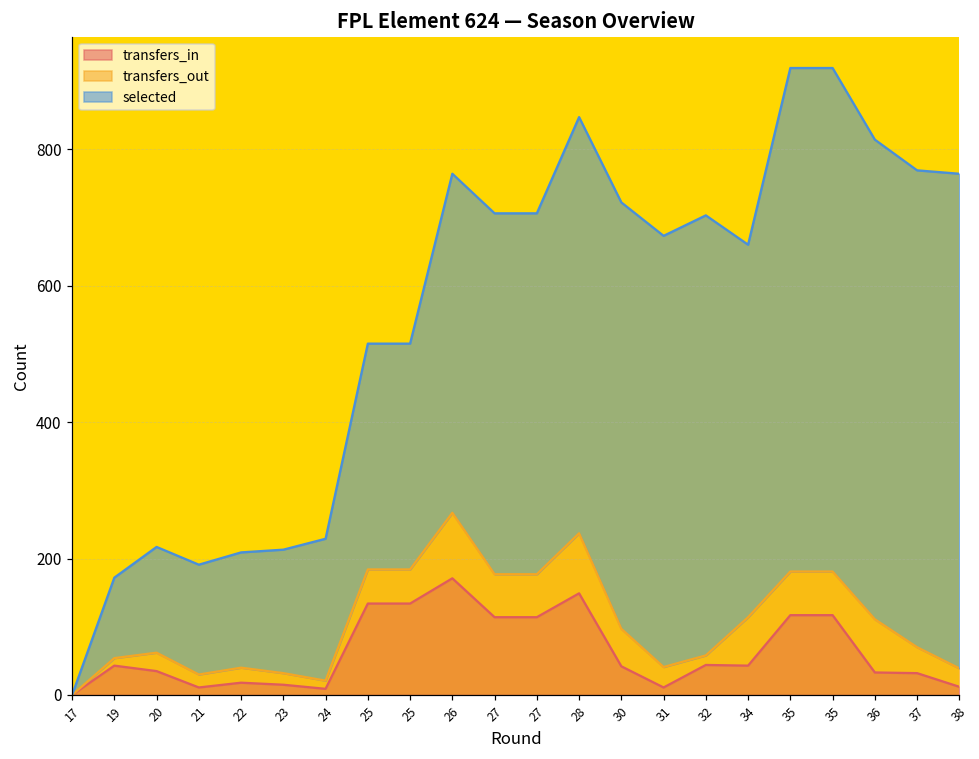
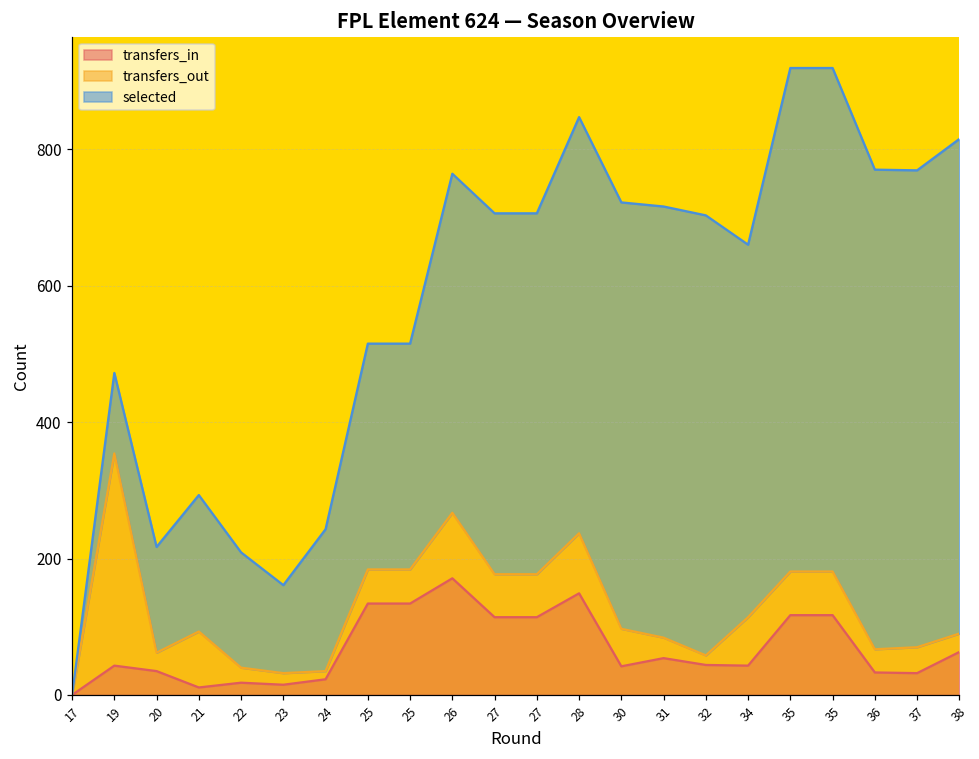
transfers_out, 19: 10 -> 310
transfers_out, 21: 20 -> 80
selected, 21: 160 -> 200
selected, 23: 180 -> 130
transfers_in, 24: 10 -> 20
transfers_in, 31: 10 -> 50
transfers_out, 36: 80 -> 30
transfers_in, 38: 10 -> 60
